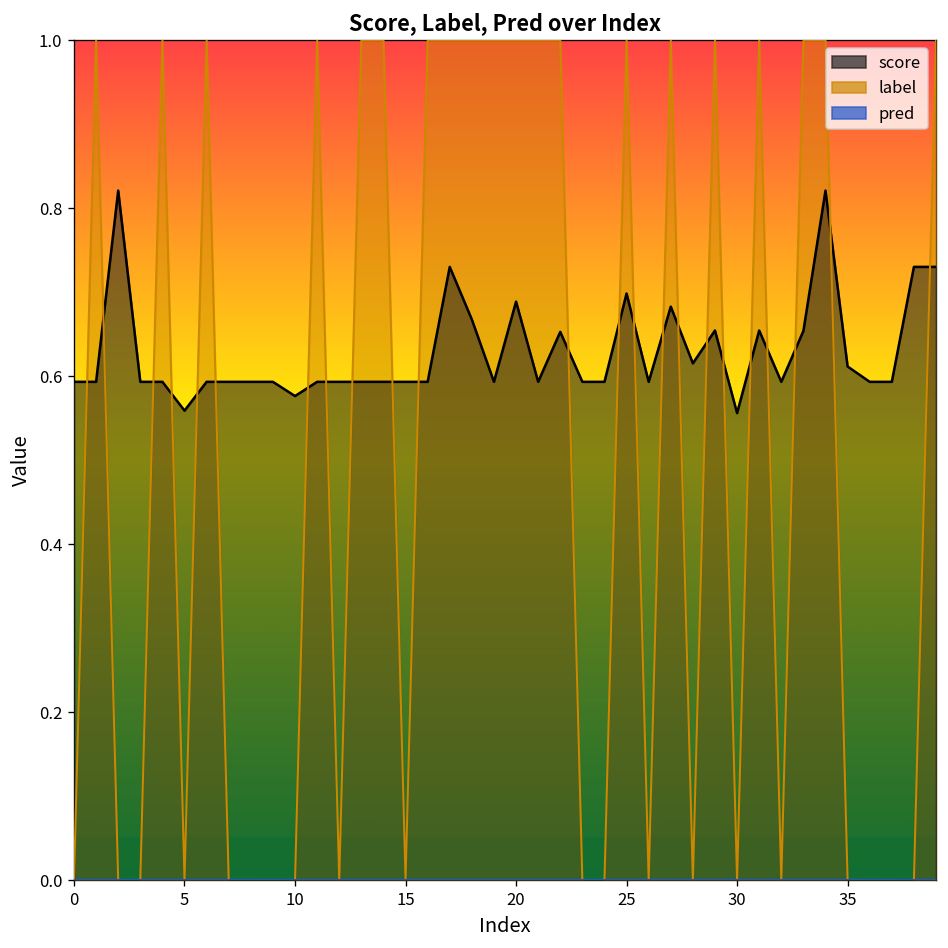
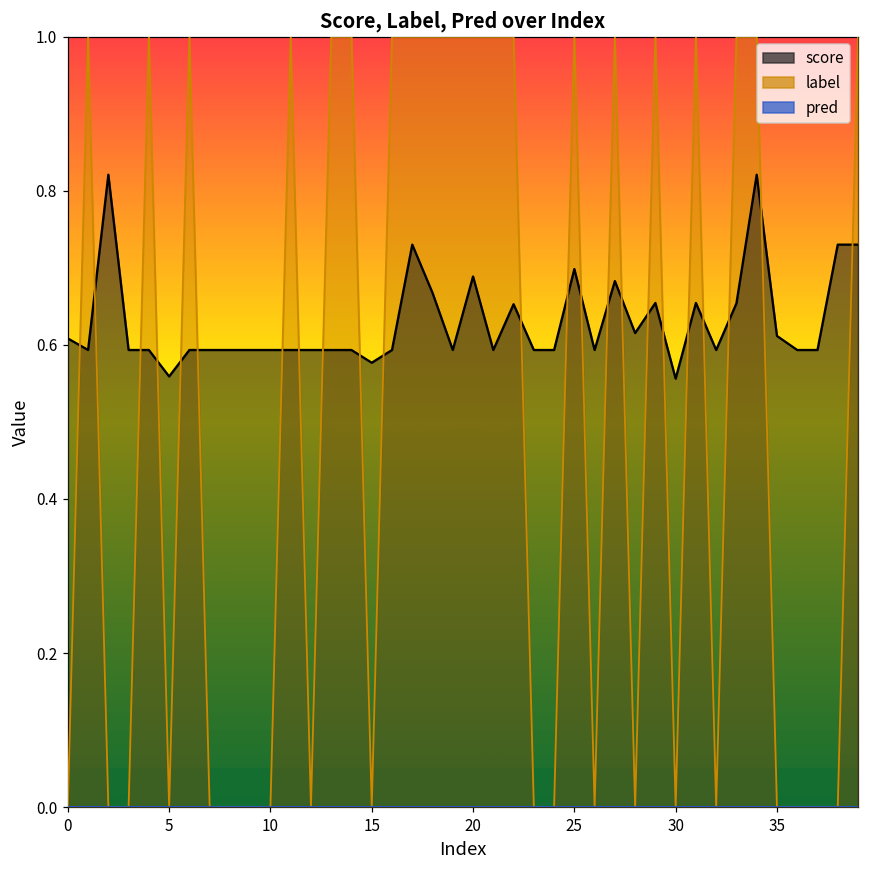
score, 0: 0.59 -> 0.61
score, 10: 0.58 -> 0.59
score, 15: 0.59 -> 0.58
